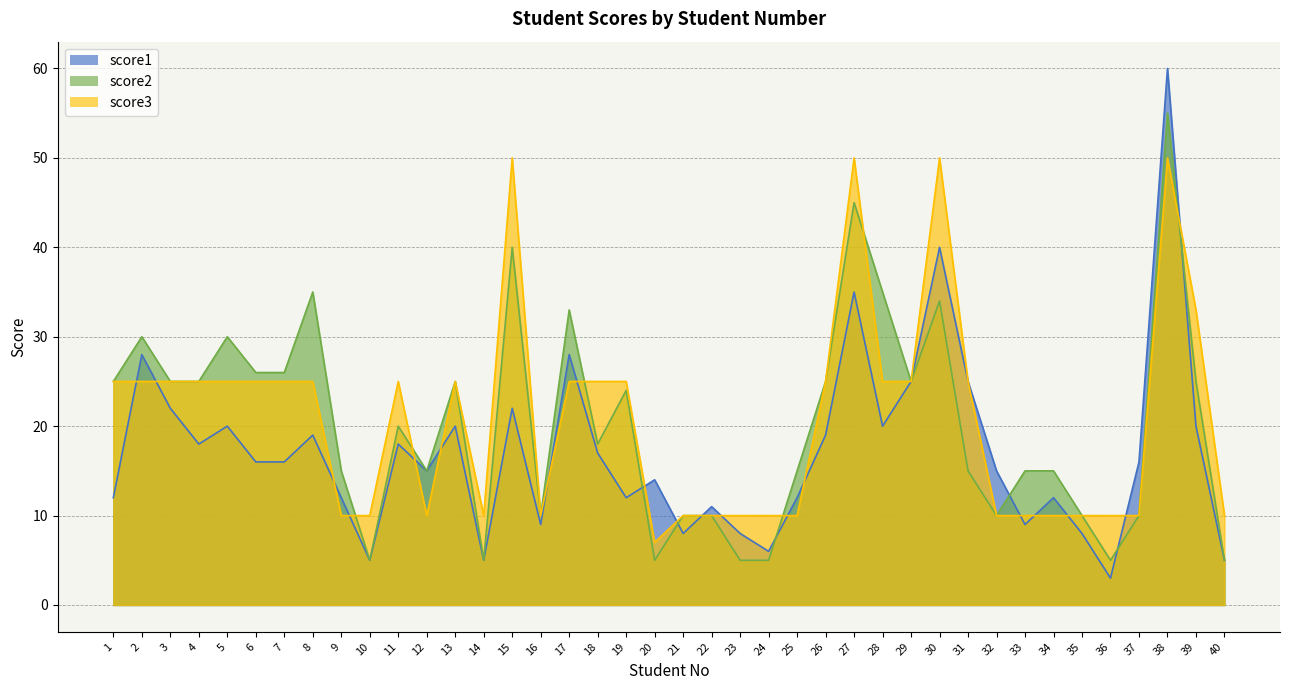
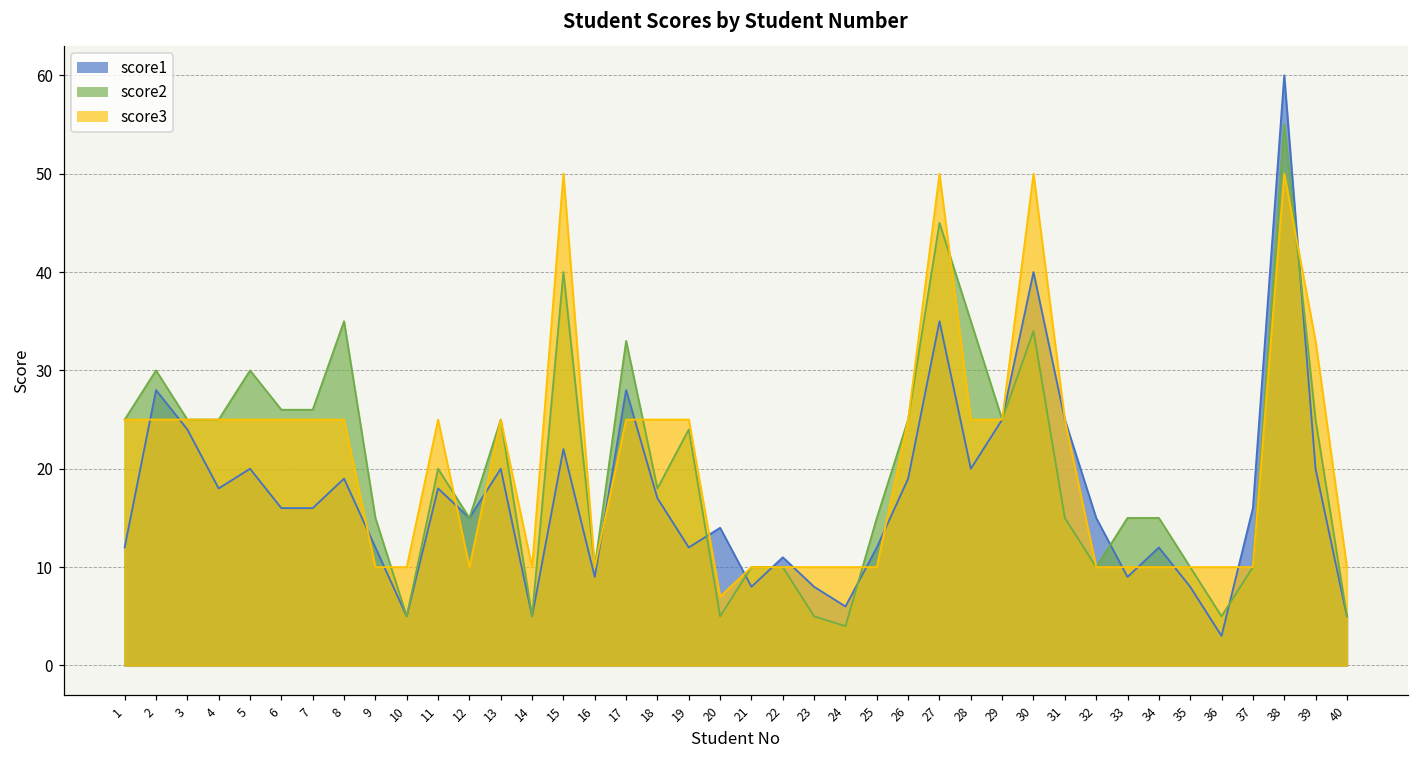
score1, 3: 22 -> 24
score2, 24: 5 -> 4
